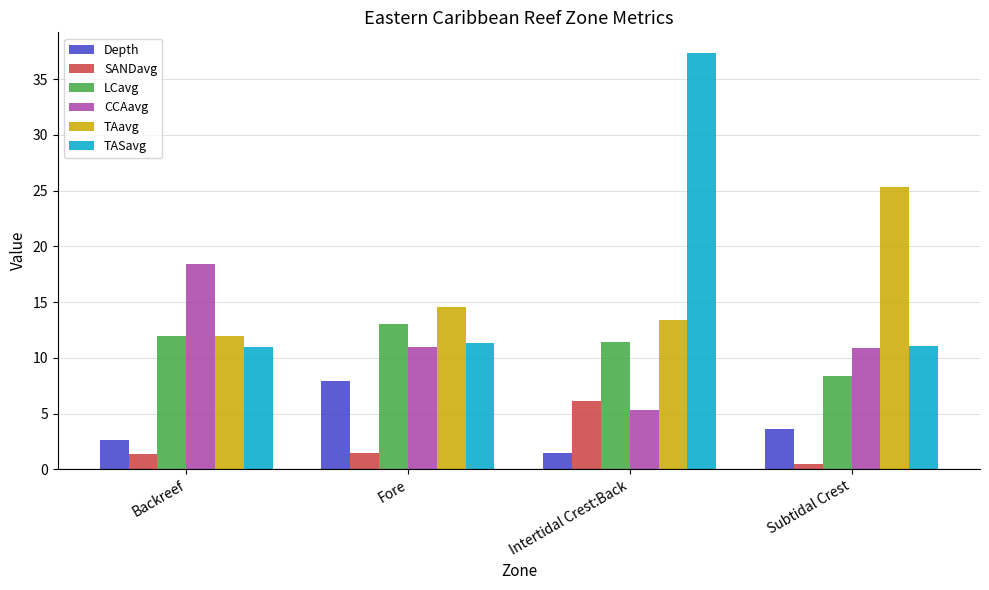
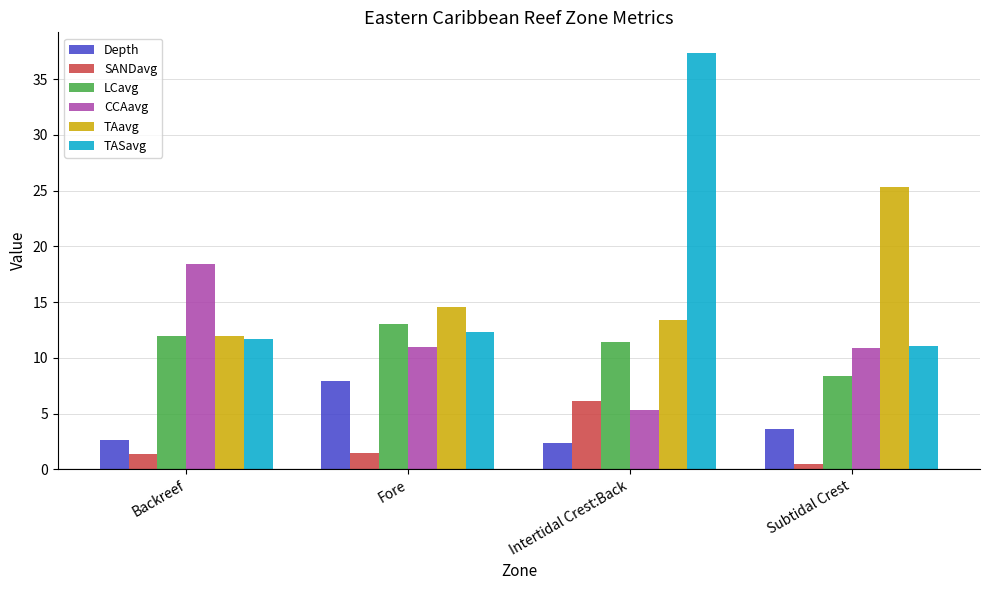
TASavg, Backreef: 10.9 -> 11.7
TASavg, Fore: 11.3 -> 12.3
Depth, Intertidal Crest:Back: 1.5 -> 2.4
